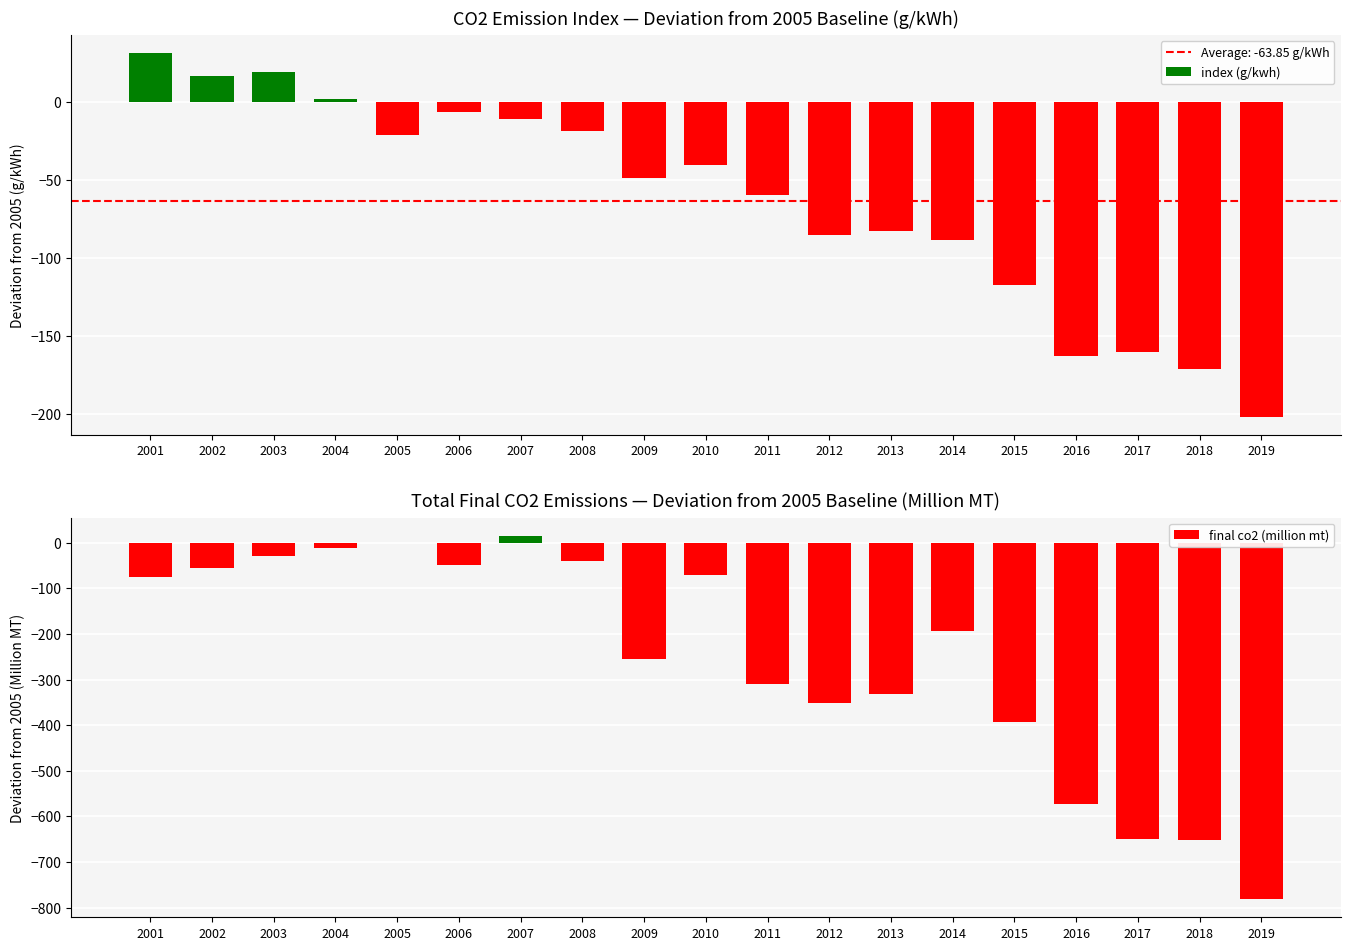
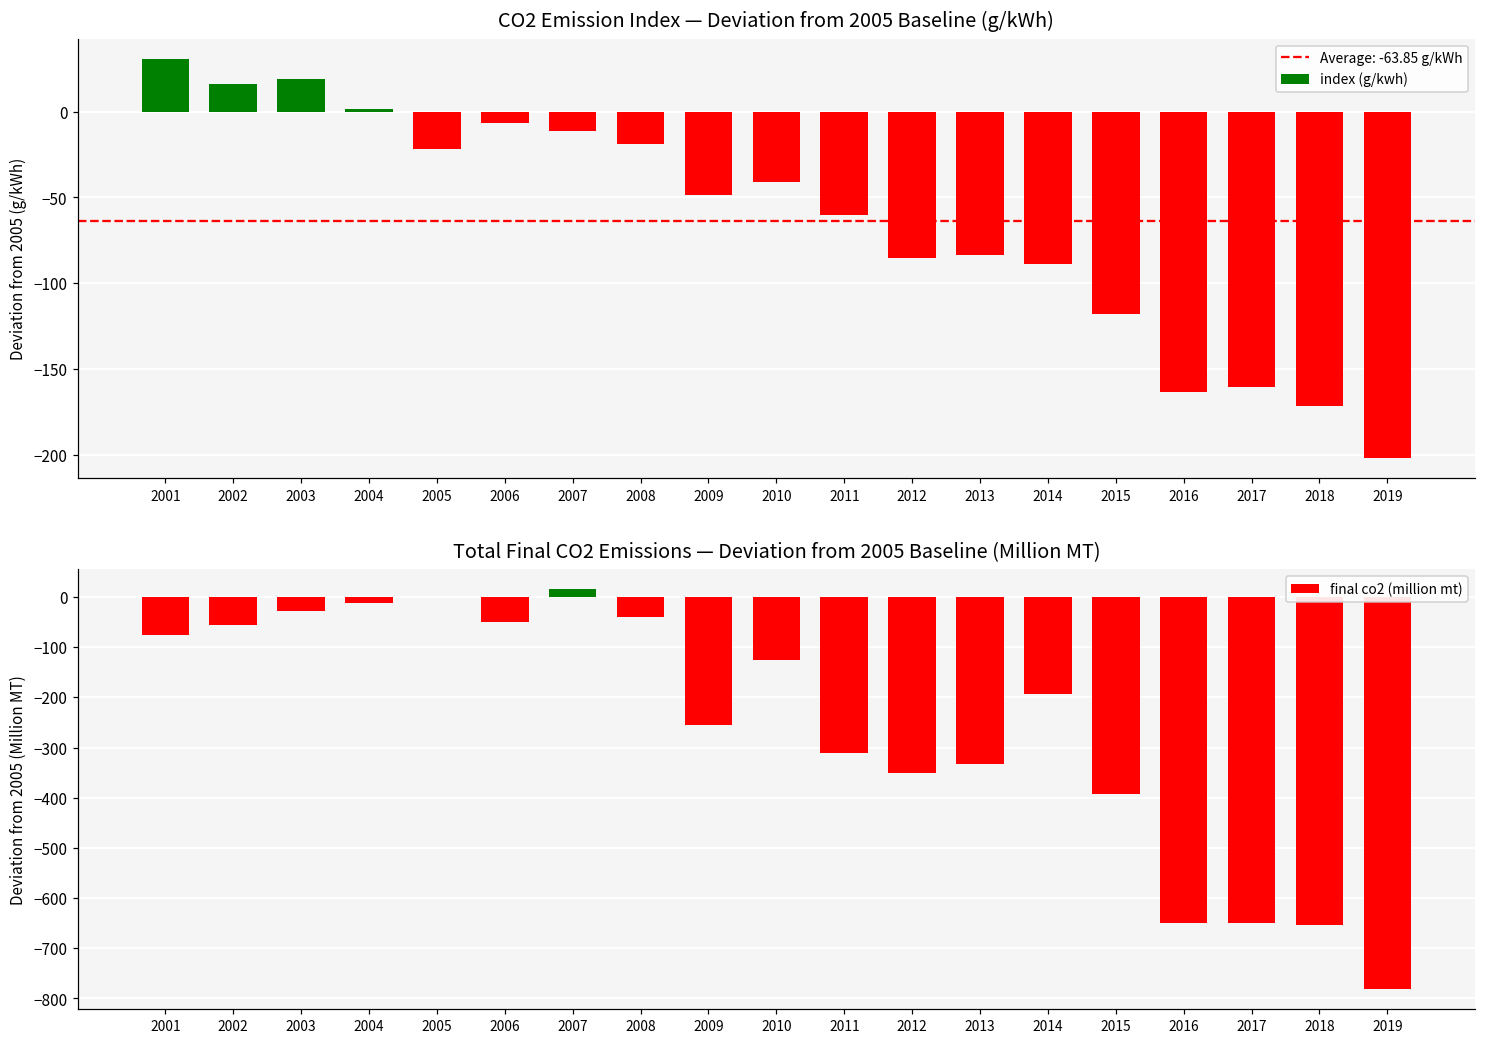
Total Final CO2 Emissions — Deviation from 2005 Baseline (Million MT), 2010: -70 -> -130
Total Final CO2 Emissions — Deviation from 2005 Baseline (Million MT), 2016: -570 -> -650
